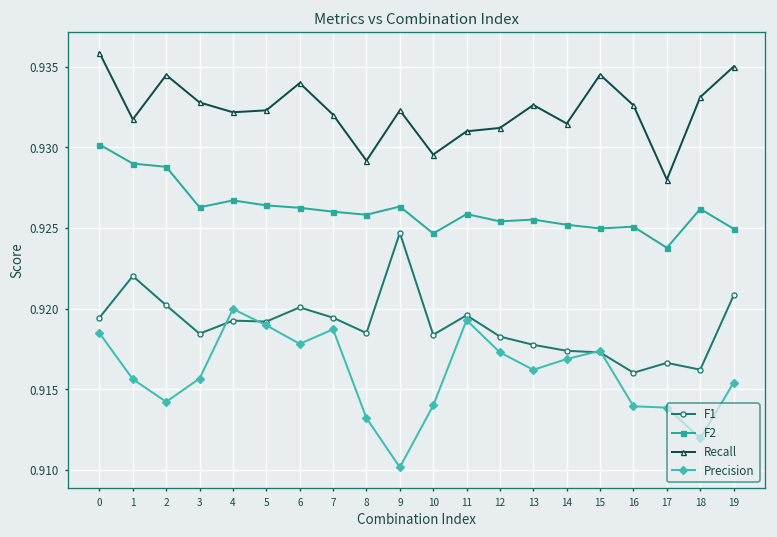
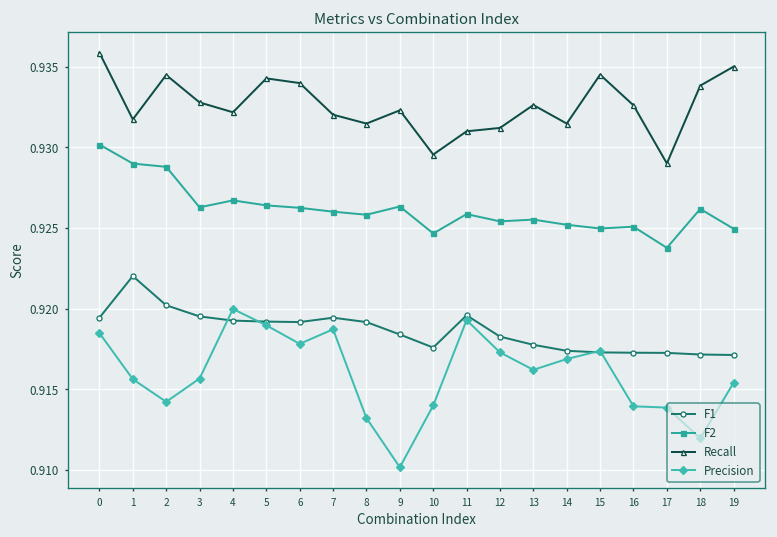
F1, 3: 0.9185 -> 0.9195
Recall, 5: 0.9323 -> 0.9343
F1, 6: 0.9201 -> 0.9192
F1, 8: 0.9185 -> 0.9192
Recall, 8: 0.9292 -> 0.9315
F1, 9: 0.9247 -> 0.9184
F1, 10: 0.9184 -> 0.9176
F1, 16: 0.9160 -> 0.9173
F1, 17: 0.9166 -> 0.9173
Recall, 17: 0.928 -> 0.929
F1, 18: 0.9162 -> 0.9172
Recall, 18: 0.9331 -> 0.9338
F1, 19: 0.9208 -> 0.9171
